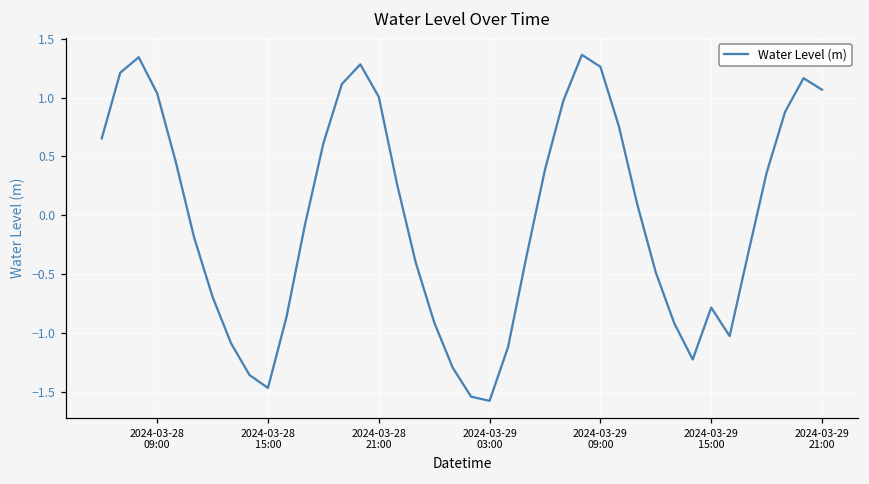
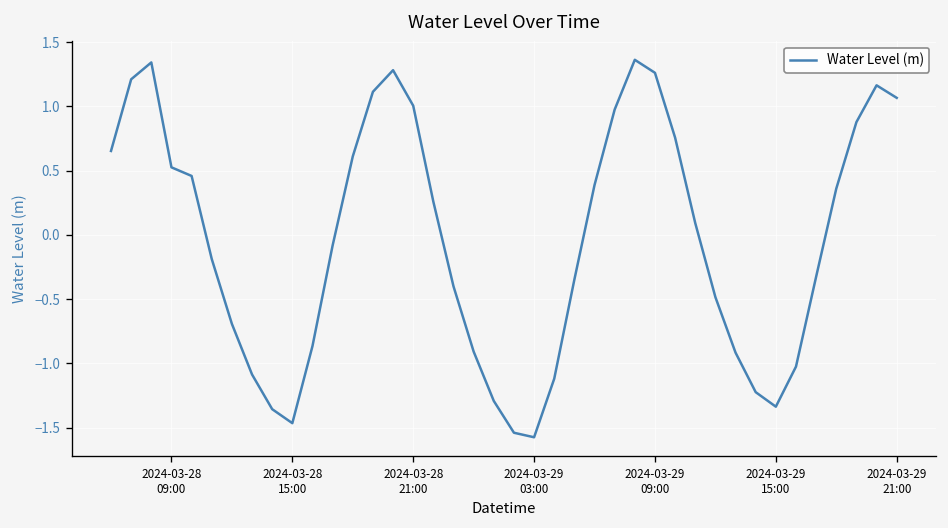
2024-03-28 09:00: 1.04 -> 0.53
2024-03-29 15:00: -0.78 -> -1.34
